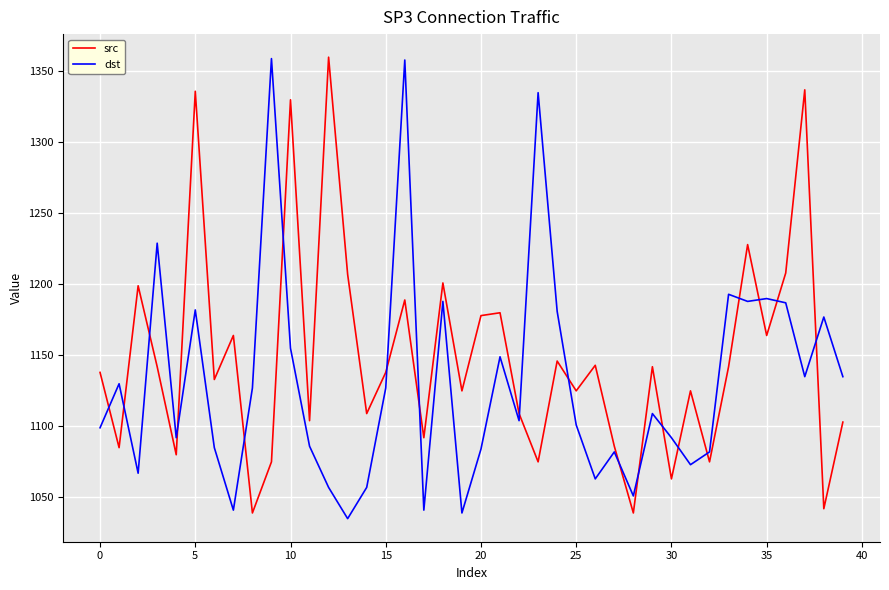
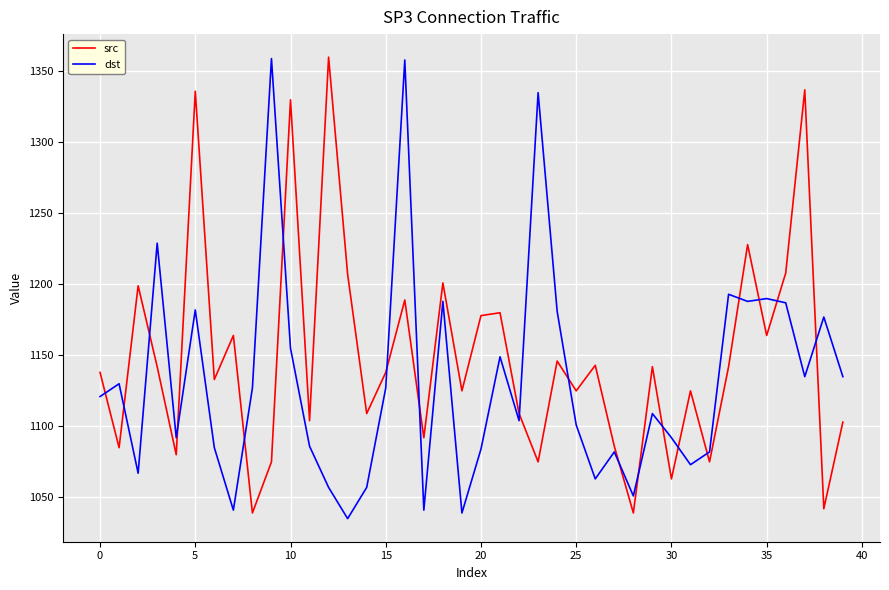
dst, 0: 1099 -> 1121
